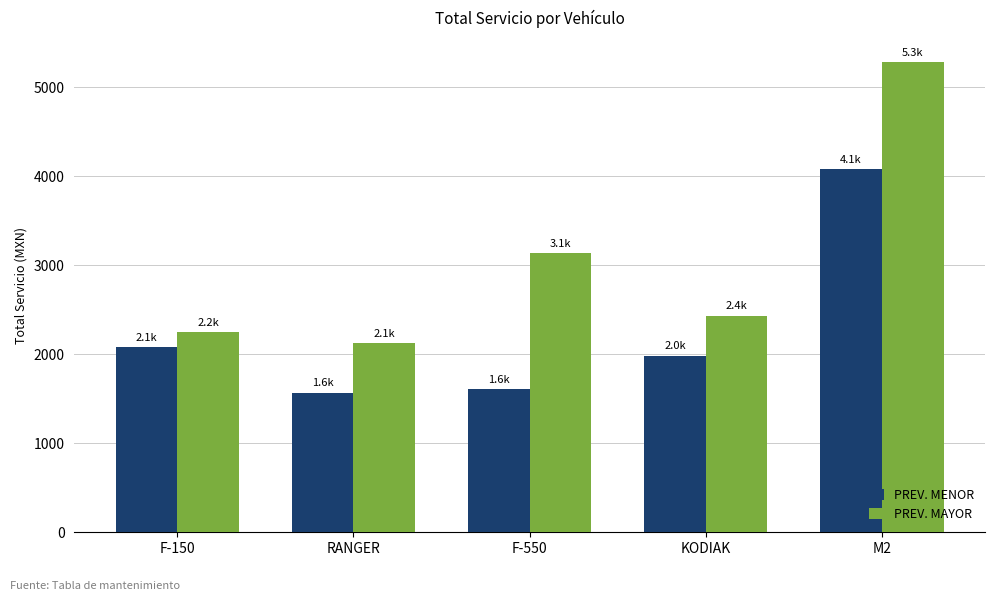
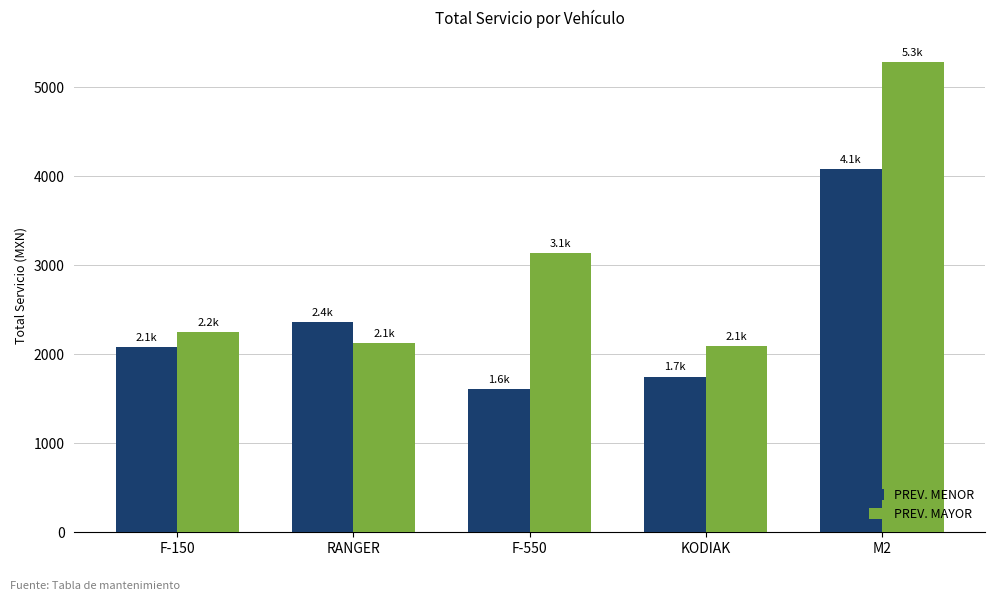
PREV. MENOR, RANGER: 1.6k -> 2.4k
PREV. MENOR, KODIAK: 2.0k -> 1.7k
PREV. MAYOR, KODIAK: 2.4k -> 2.1k
